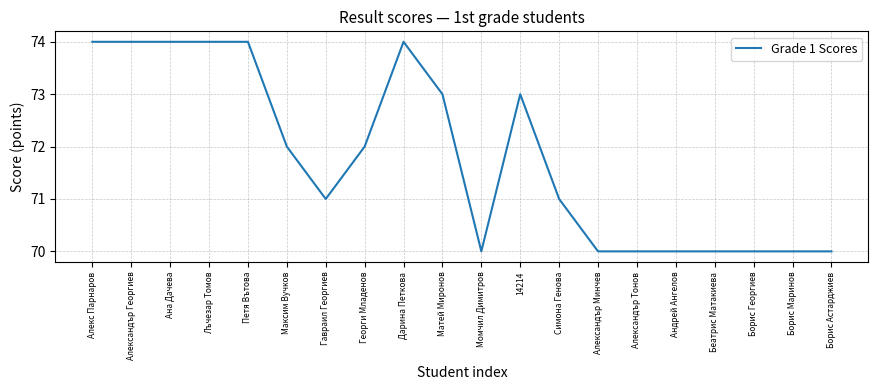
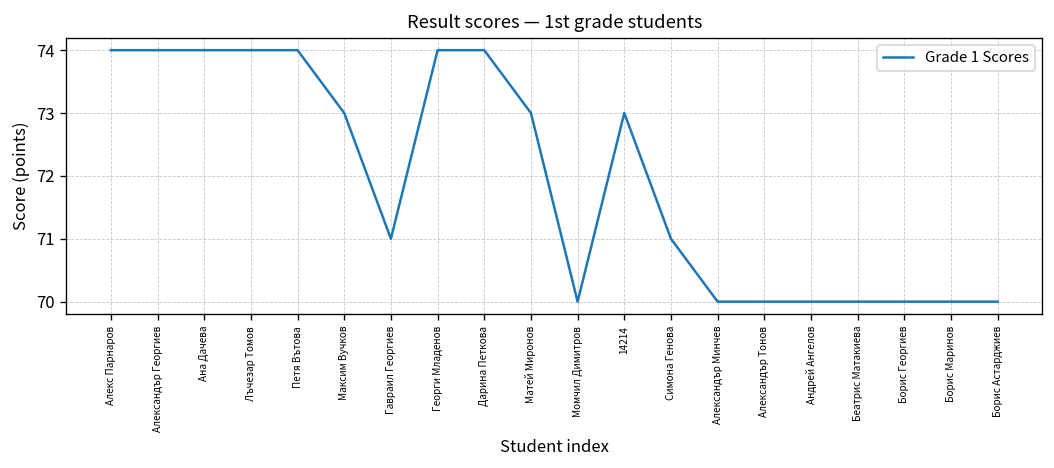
Максим Вучков: 72 -> 73
Георги Младенов: 72 -> 74
